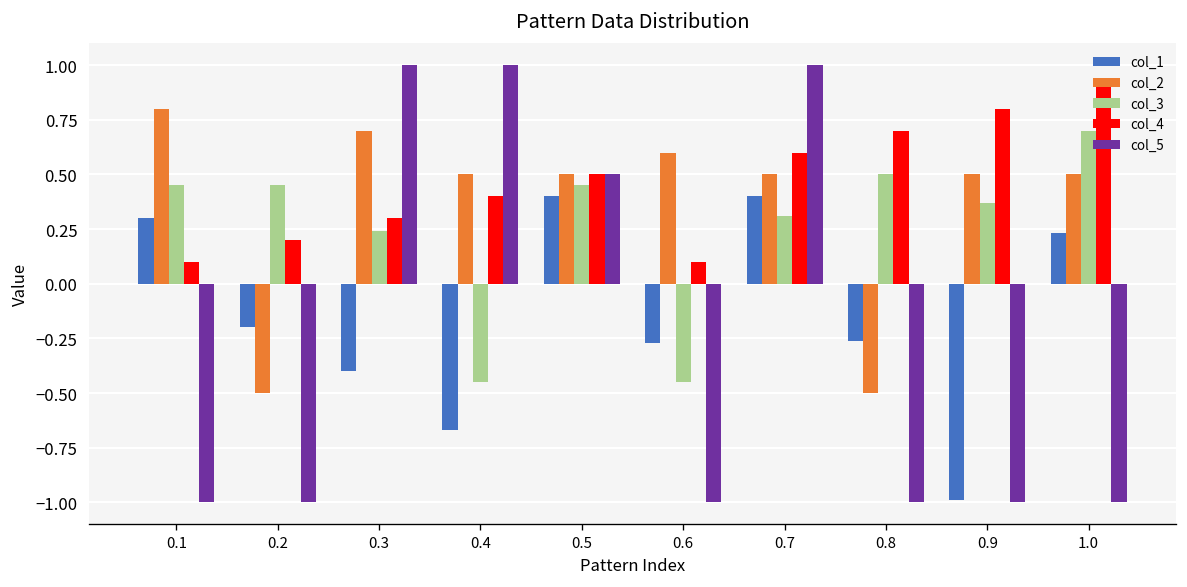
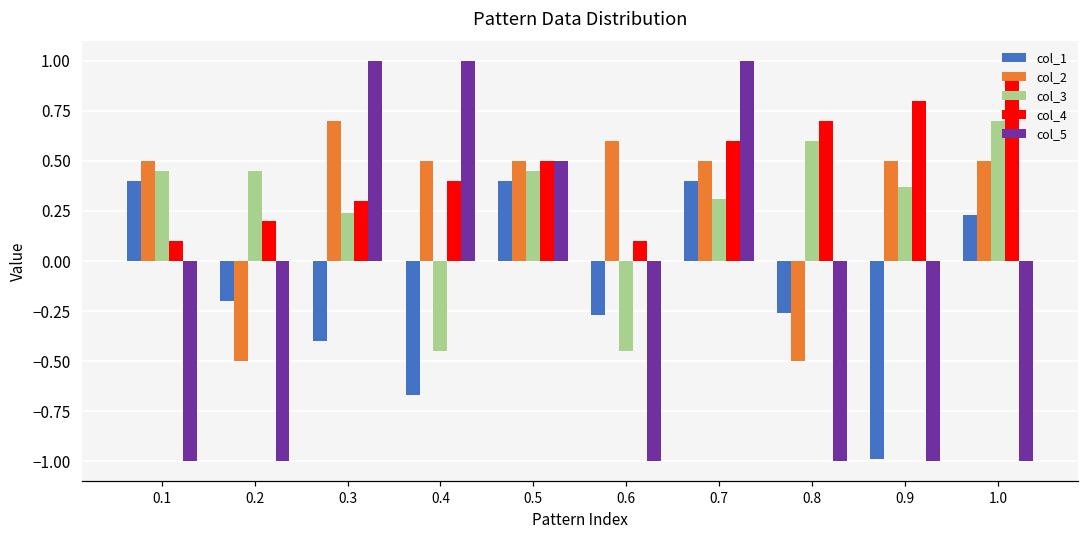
col_1, 0.1: 0.3 -> 0.4
col_2, 0.1: 0.8 -> 0.5
col_3, 0.8: 0.5 -> 0.6
